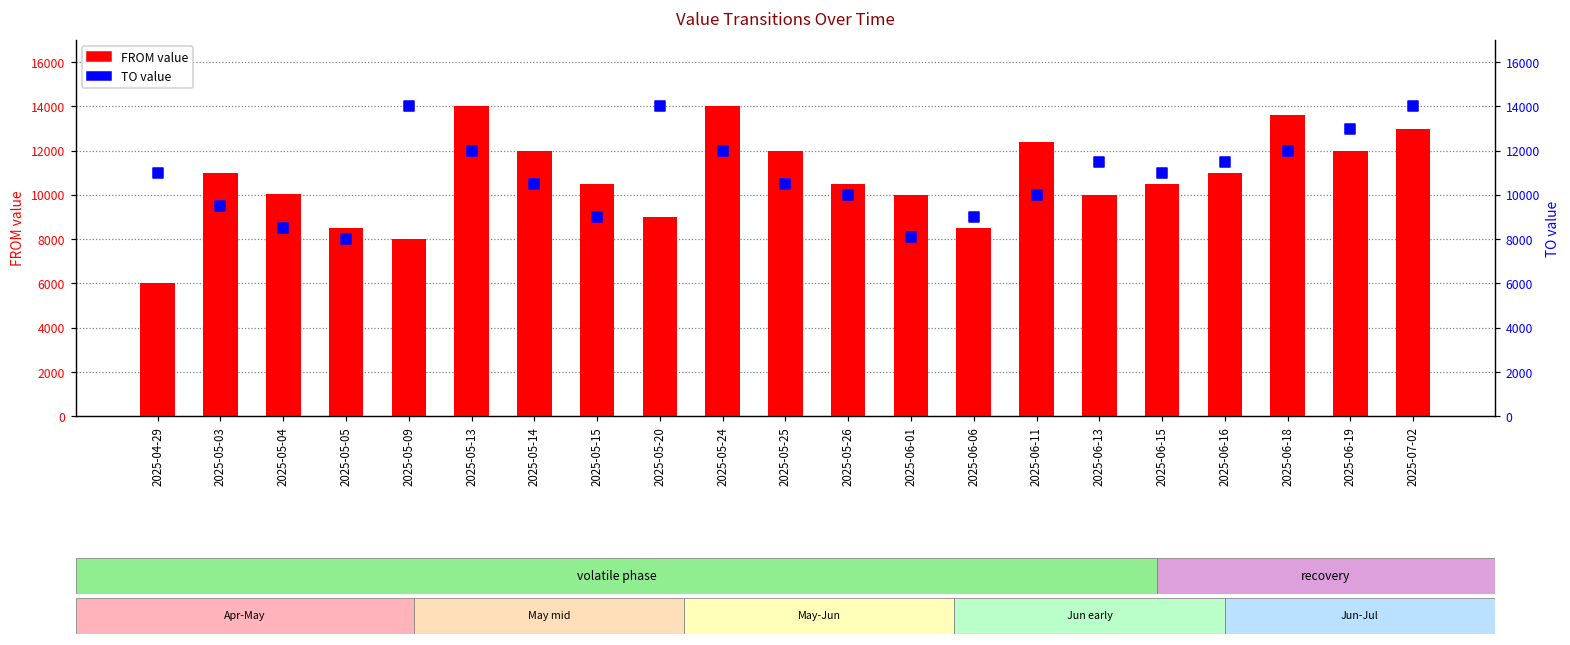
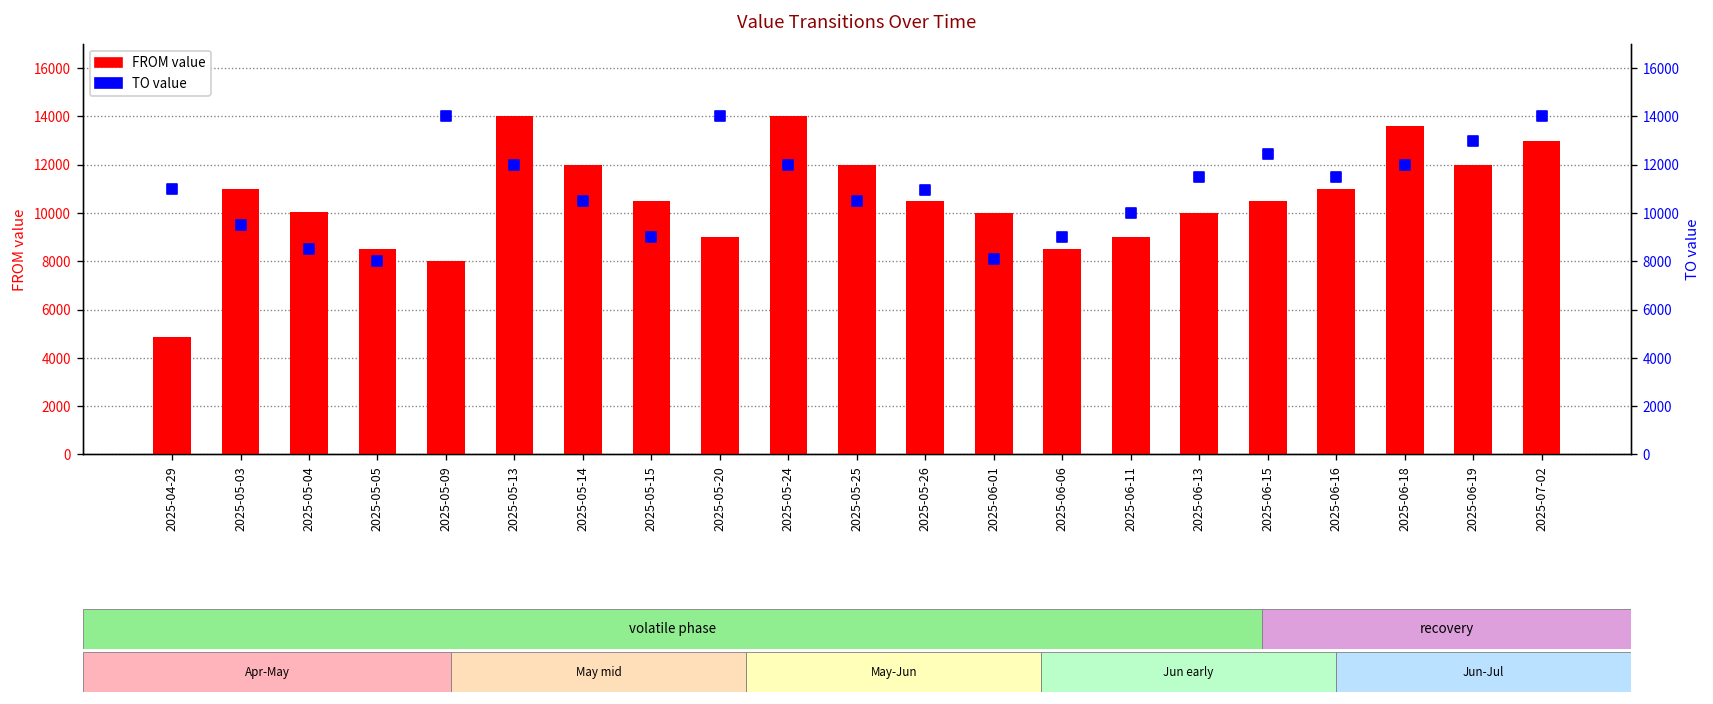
FROM value, 2025-04-29: 6000 -> 4900
FROM value, 2025-06-11: 12400 -> 9000
TO value, 2025-05-26: 10000 -> 10900
TO value, 2025-06-15: 11000 -> 12400
